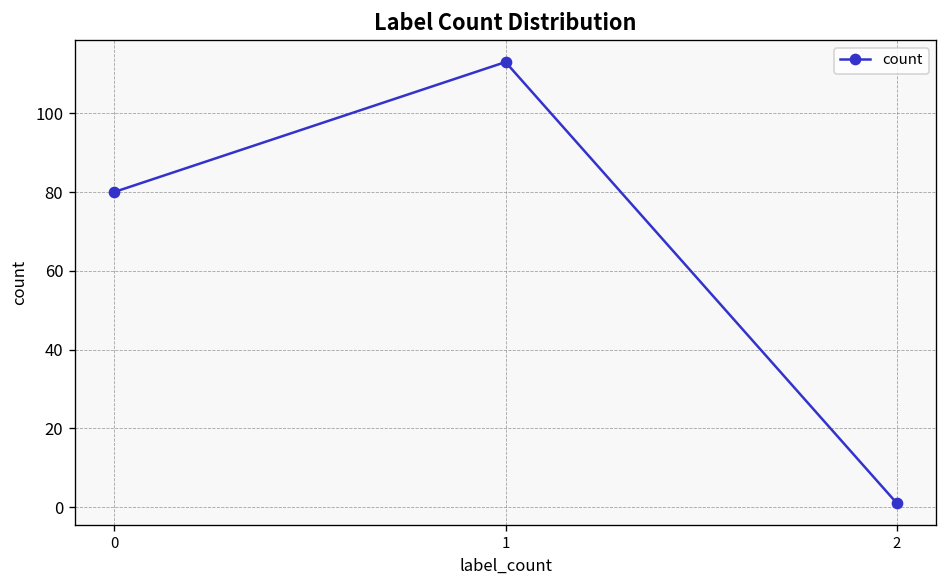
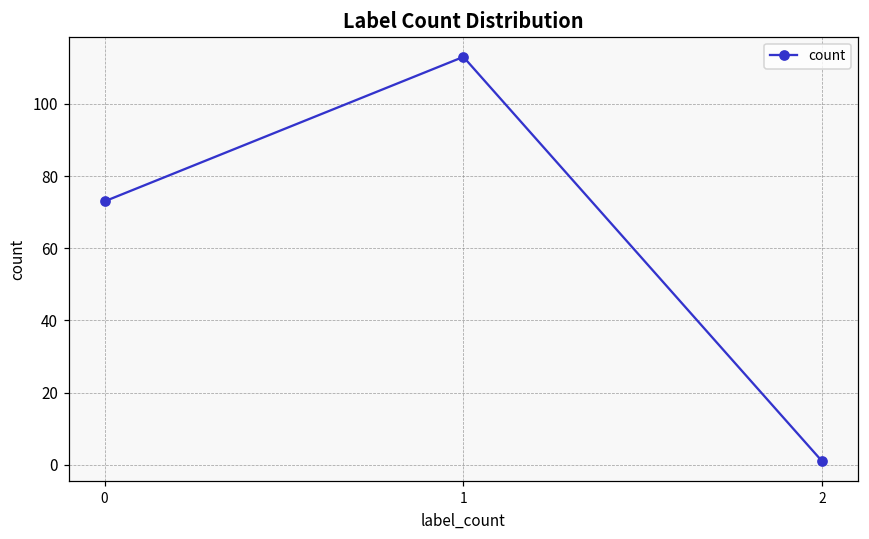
0: 80 -> 73
